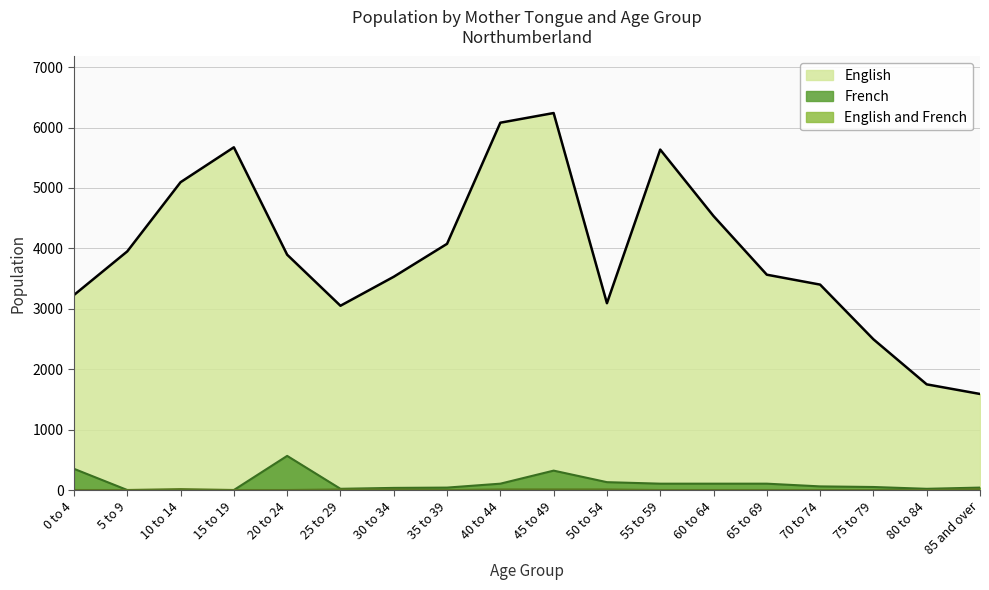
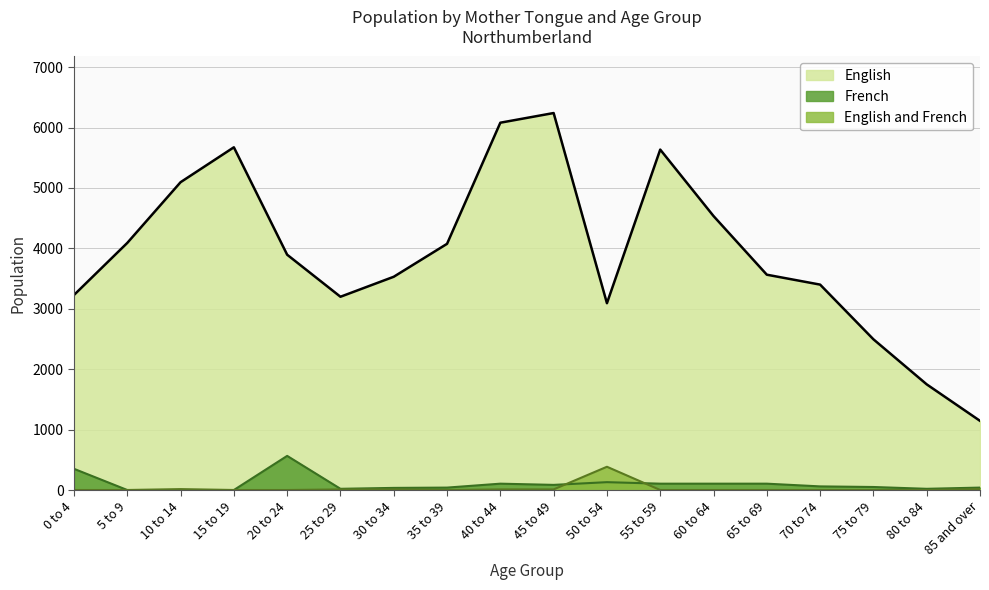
English, 5 to 9: 4000 -> 4100
English, 25 to 29: 3100 -> 3200
French, 45 to 49: 300 -> 100
English and French, 50 to 54: 0 -> 400
English, 85 and over: 1600 -> 1100
